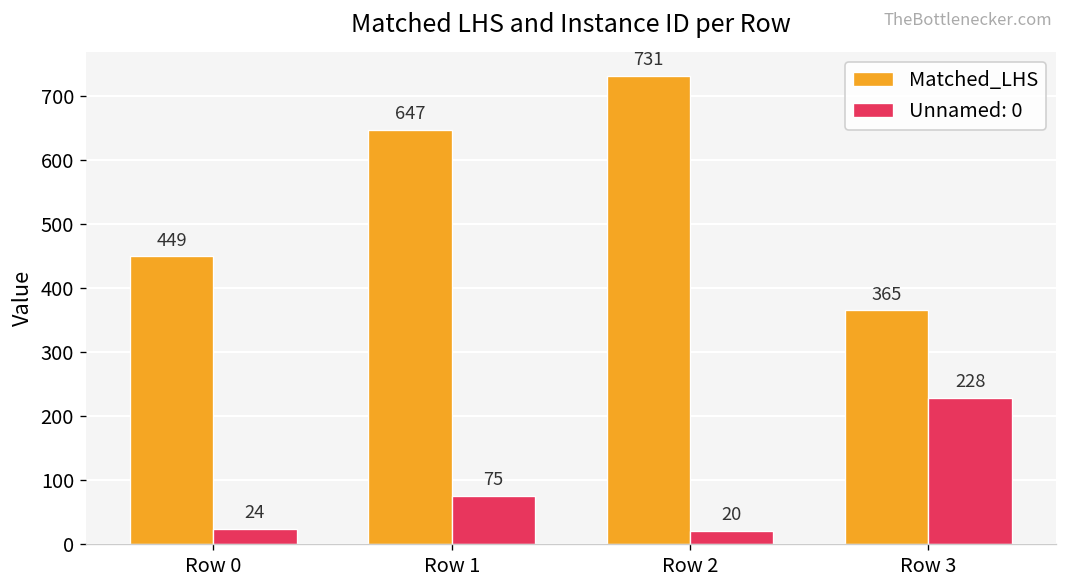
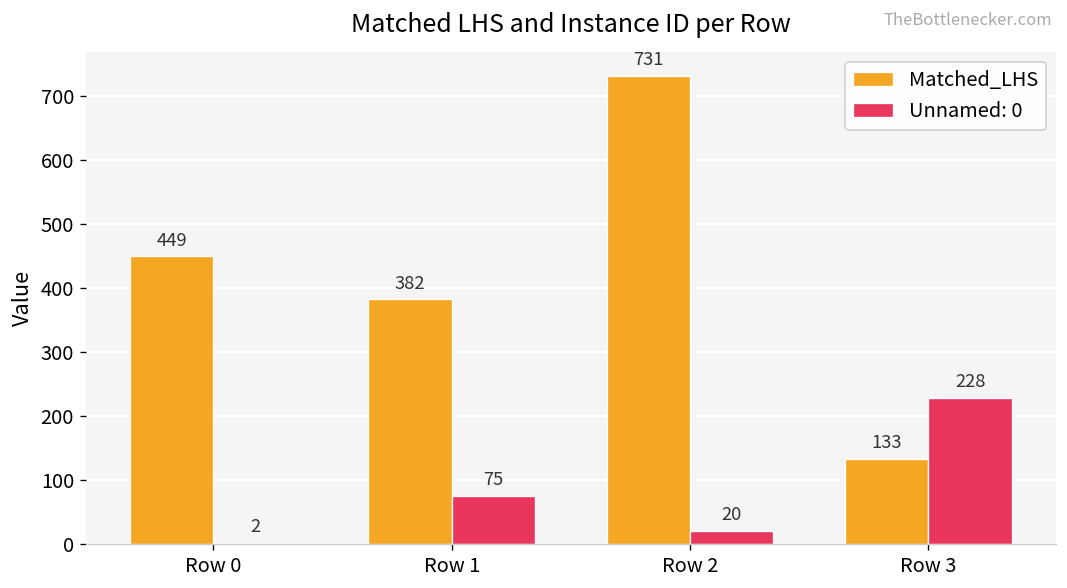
Unnamed: 0, Row 0: 24 -> 2
Matched_LHS, Row 1: 647 -> 382
Matched_LHS, Row 3: 365 -> 133
